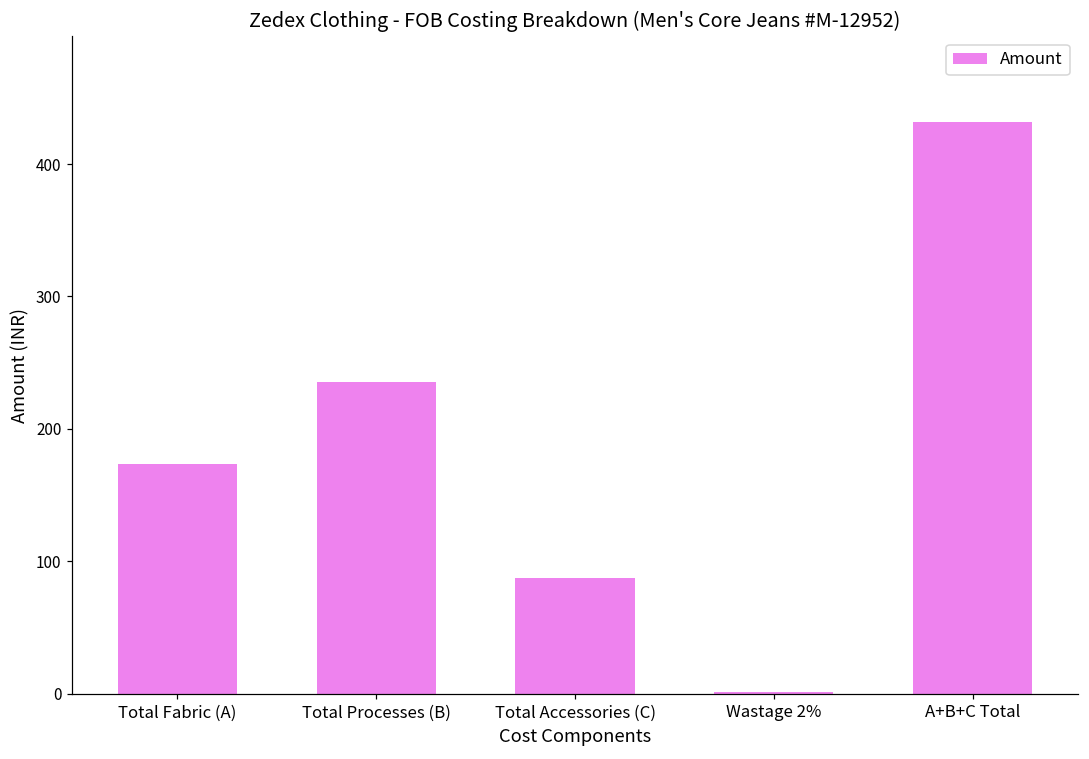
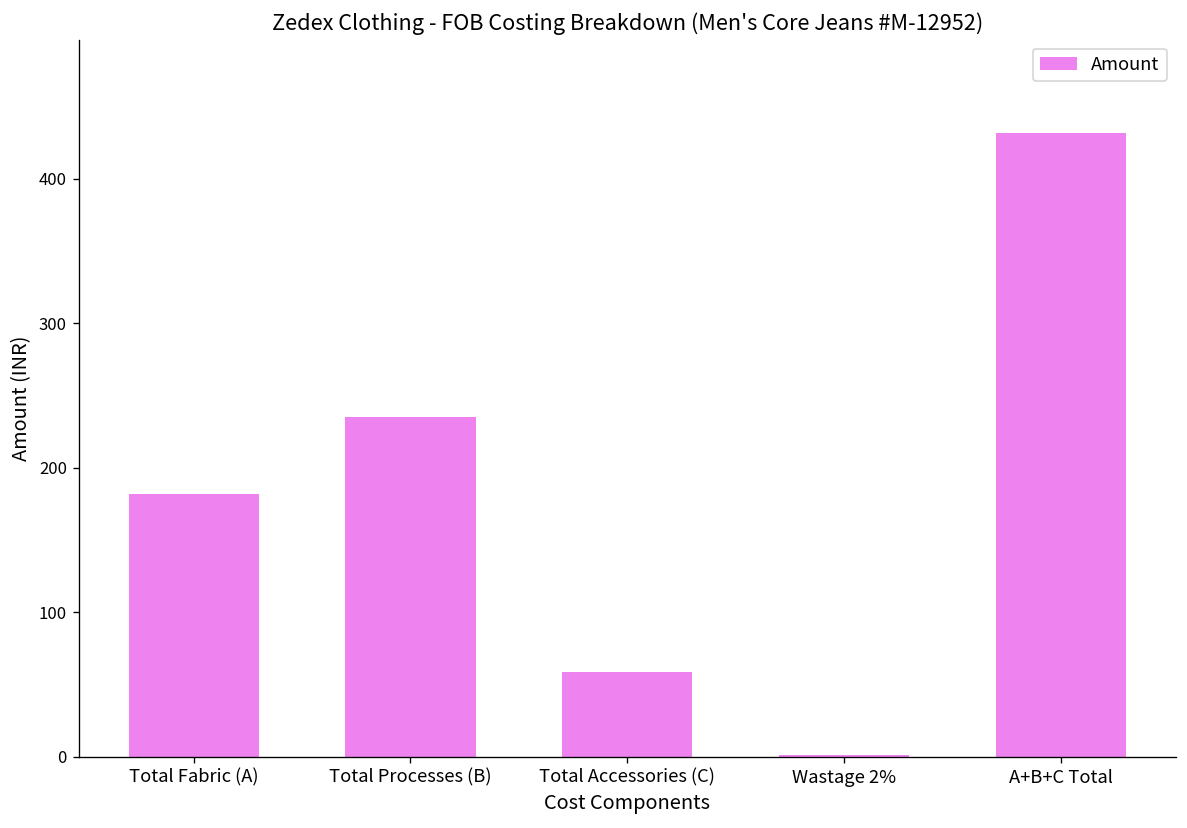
Total Fabric (A): 174 -> 182
Total Accessories (C): 87 -> 59
